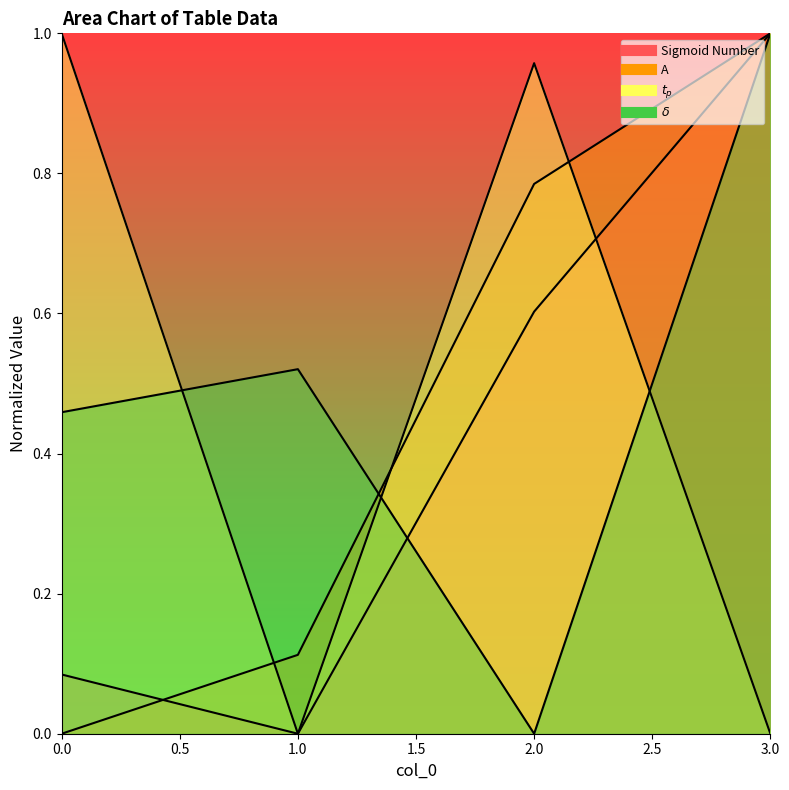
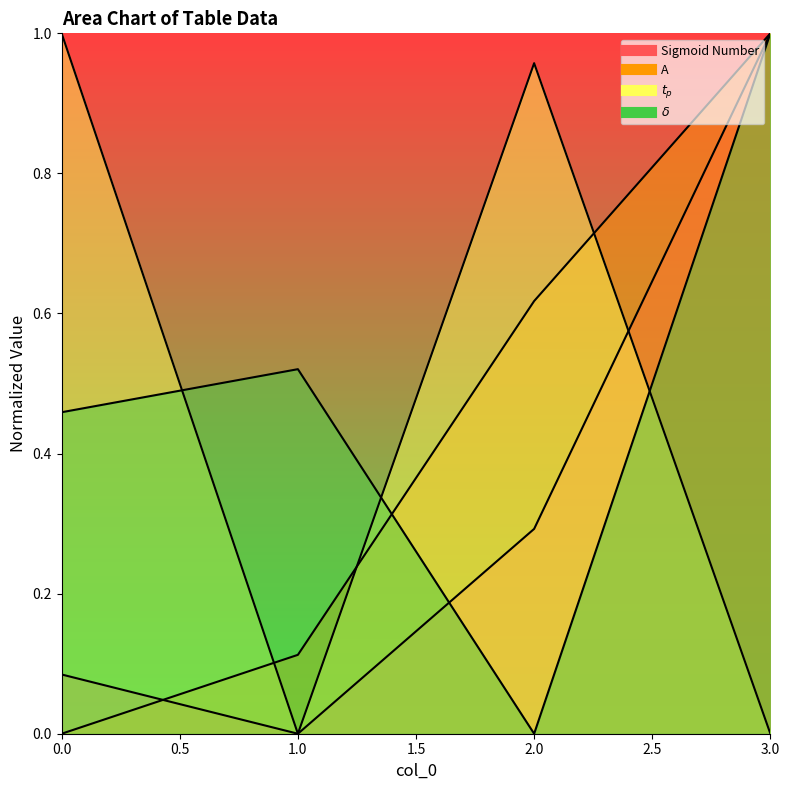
Sigmoid Number, 2.0: 0.60 -> 0.29
A, 2.0: 0.78 -> 0.62
